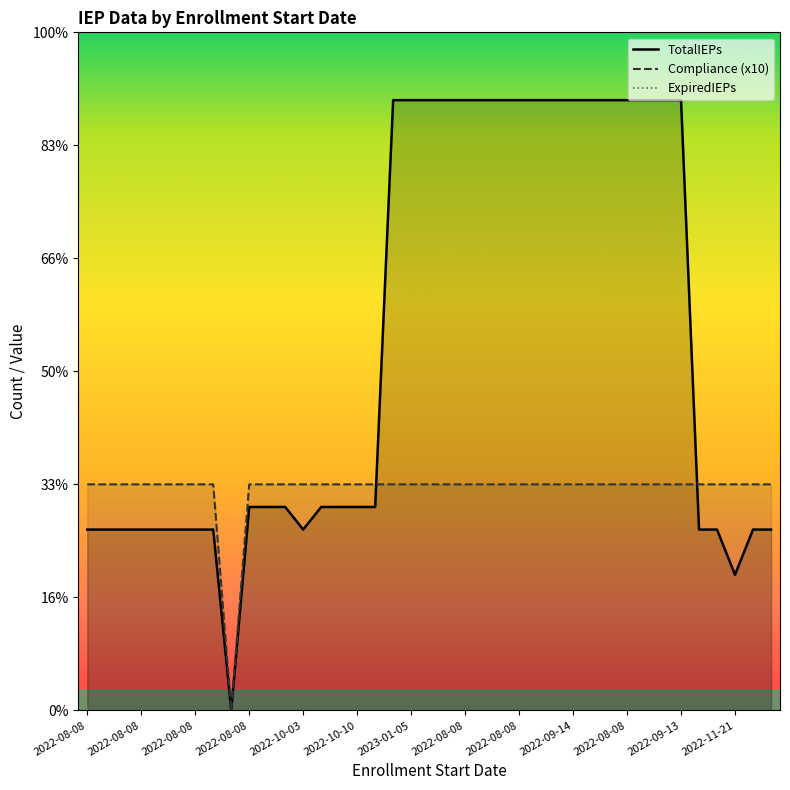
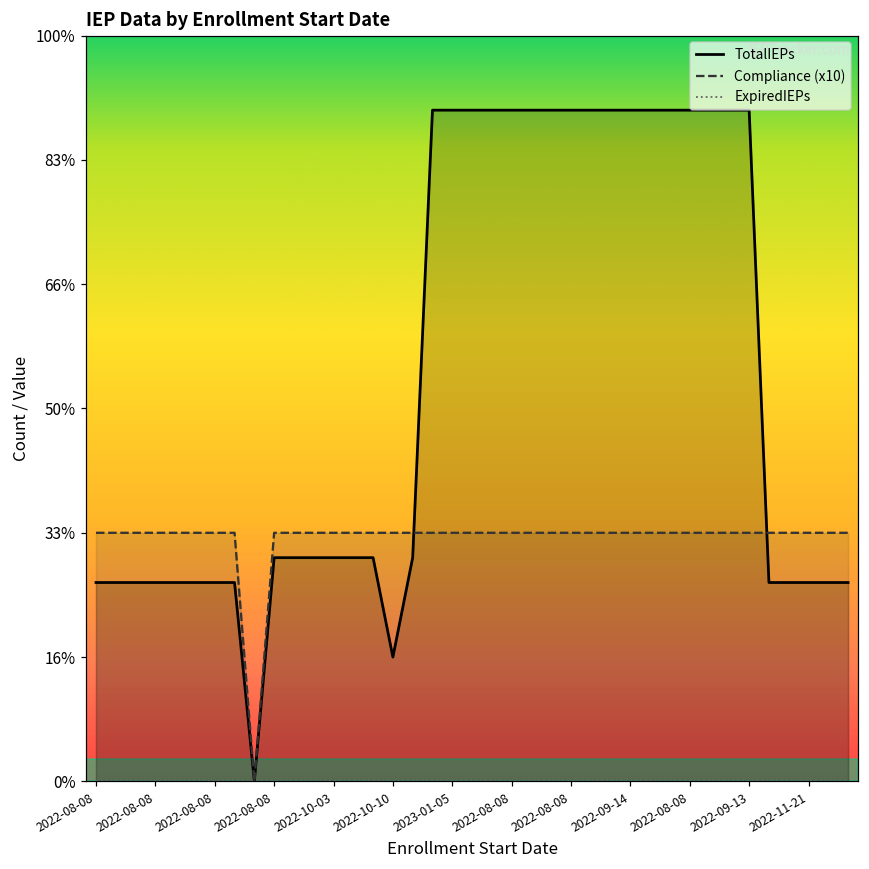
TotalIEPs, 2022-10-03: 27% -> 30%
TotalIEPs, 2022-10-10: 30% -> 17%
TotalIEPs, 2022-11-21: 20% -> 27%
